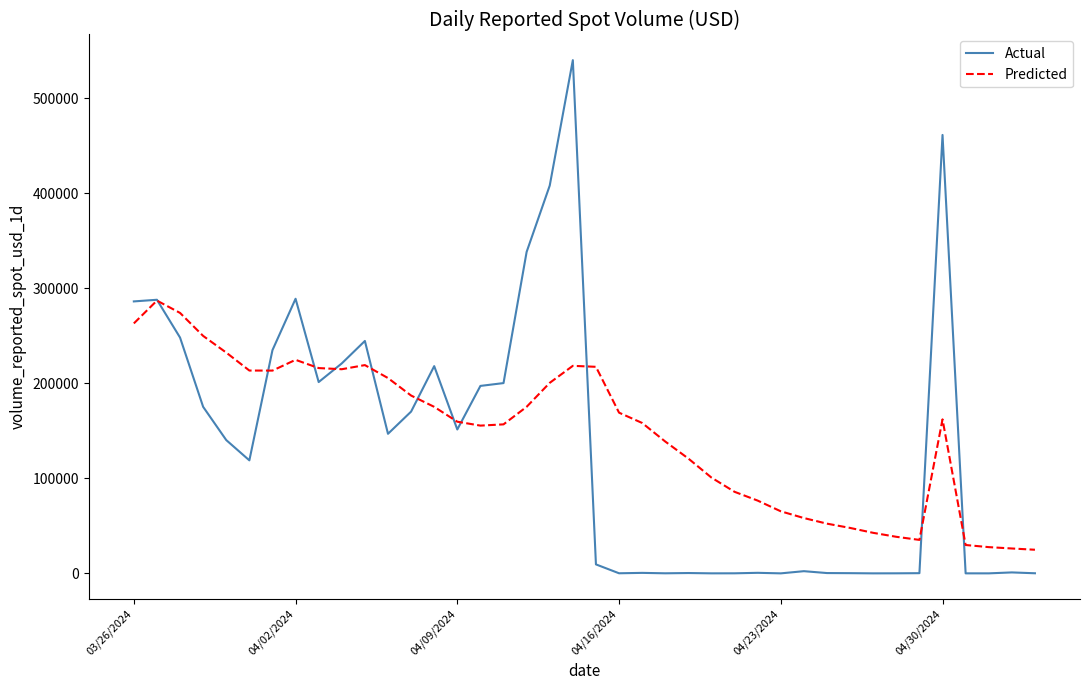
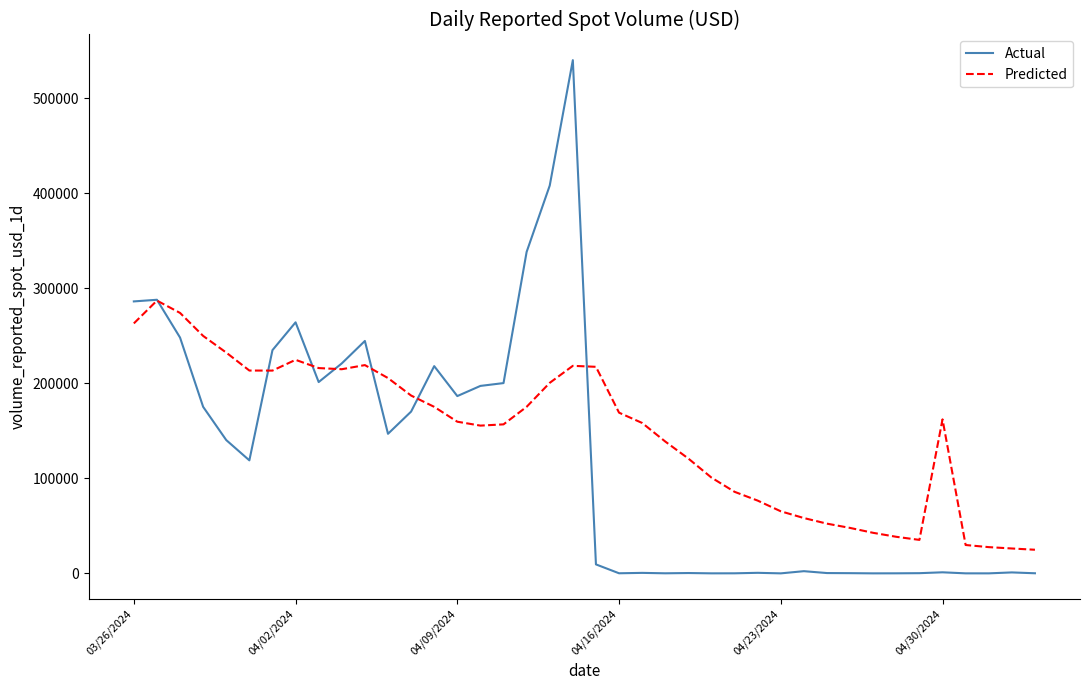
Actual, 04/02/2024: 290000 -> 260000
Actual, 04/09/2024: 150000 -> 190000
Actual, 04/30/2024: 460000 -> 0
